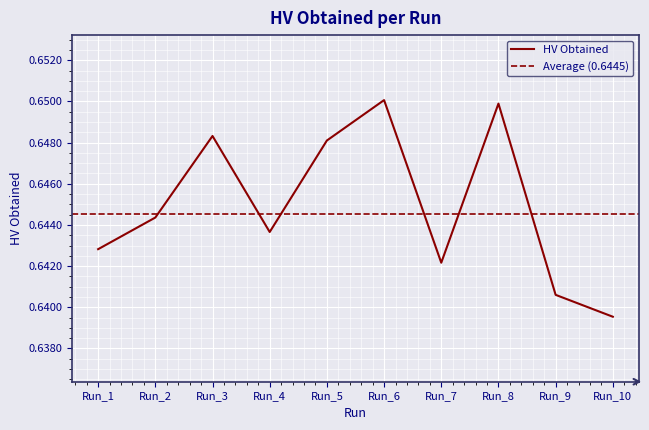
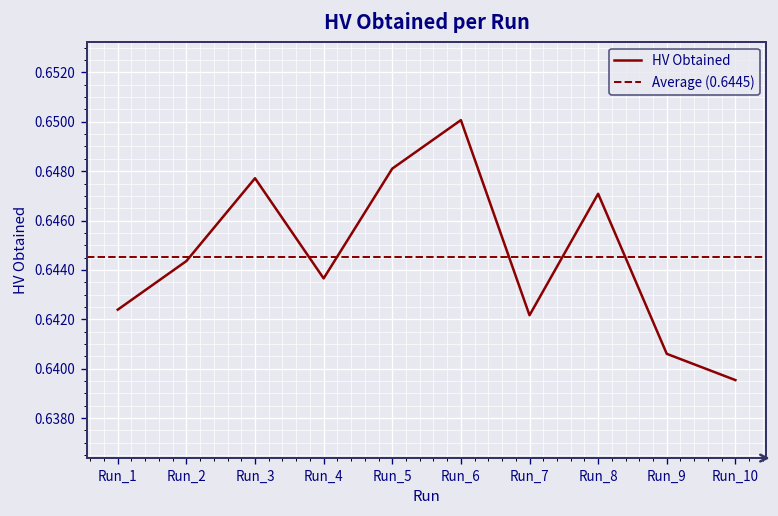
Run_1: 0.6428 -> 0.6424
Run_3: 0.6483 -> 0.6477
Run_8: 0.6499 -> 0.6471
